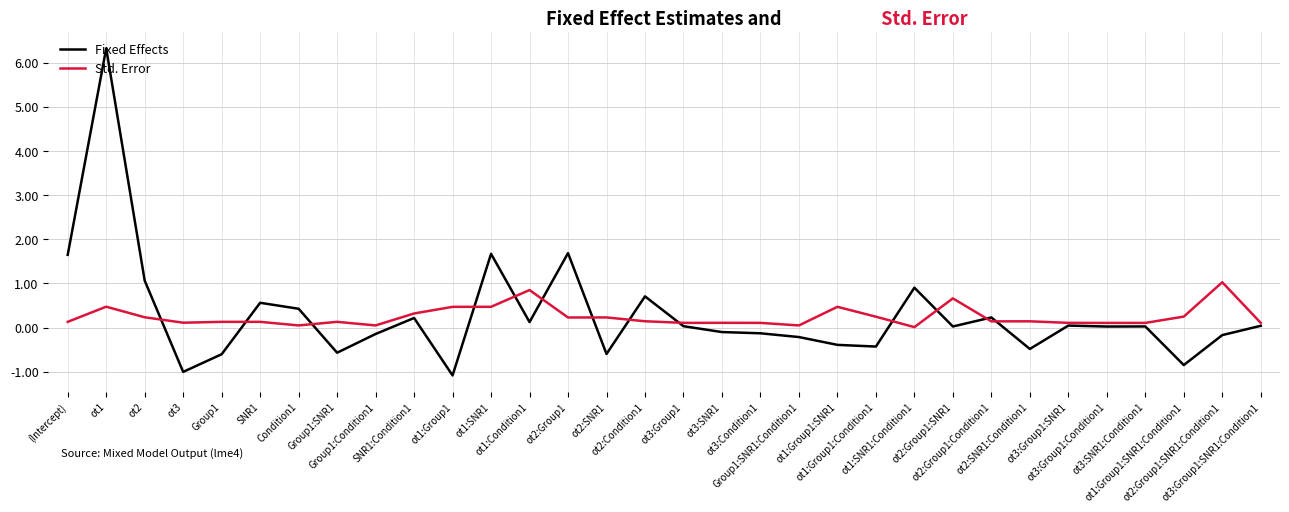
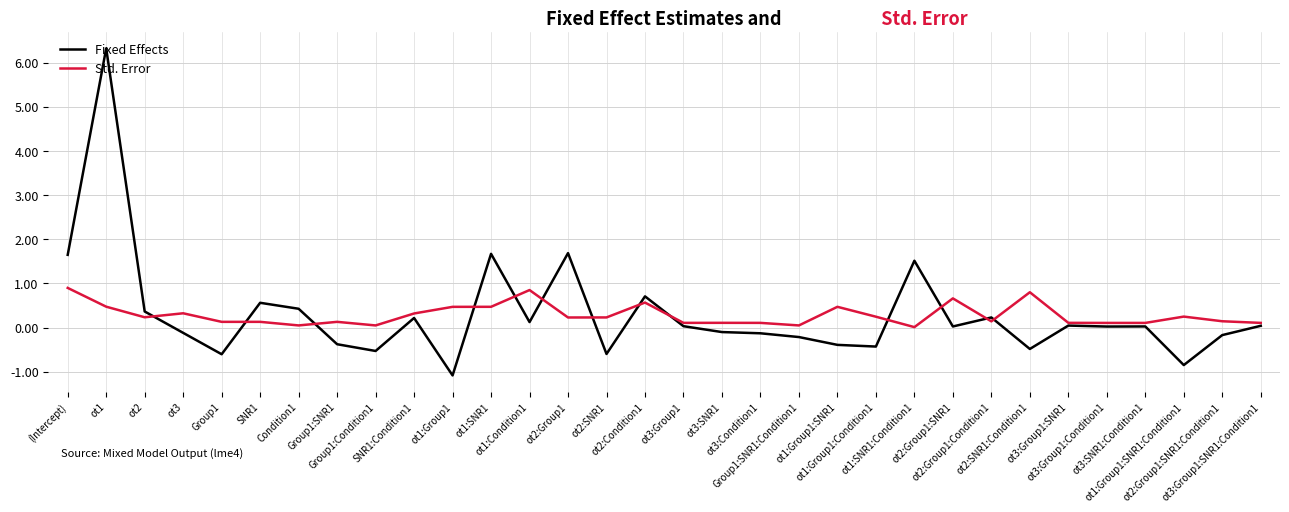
Std. Error, (Intercept): 0.1 -> 0.9
Fixed Effects, ot2: 1.1 -> 0.4
Fixed Effects, ot3: -1.0 -> -0.1
Std. Error, ot3: 0.1 -> 0.3
Fixed Effects, Group1:SNR1: -0.6 -> -0.4
Fixed Effects, Group1:Condition1: -0.1 -> -0.5
Std. Error, ot2:Condition1: 0.1 -> 0.6
Fixed Effects, ot1:SNR1:Condition1: 0.9 -> 1.5
Std. Error, ot2:SNR1:Condition1: 0.1 -> 0.8
Std. Error, ot2:Group1:SNR1:Condition1: 1.0 -> 0.1
